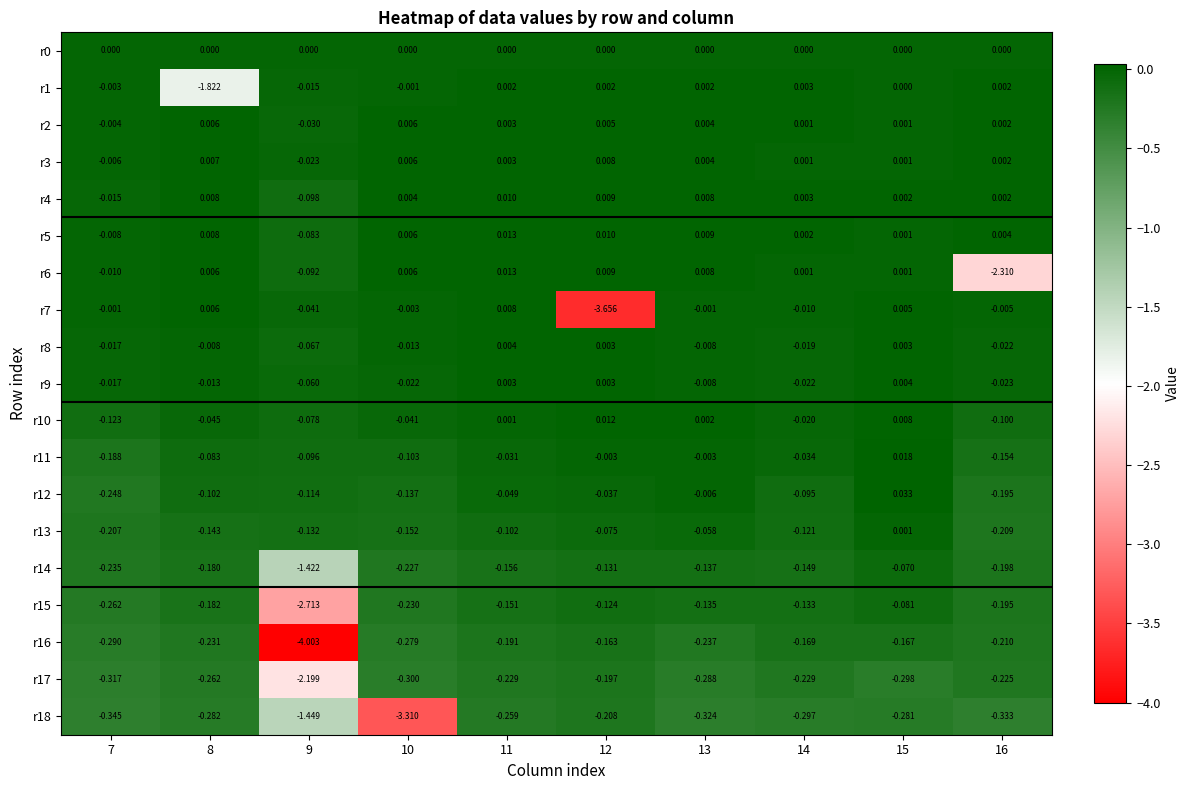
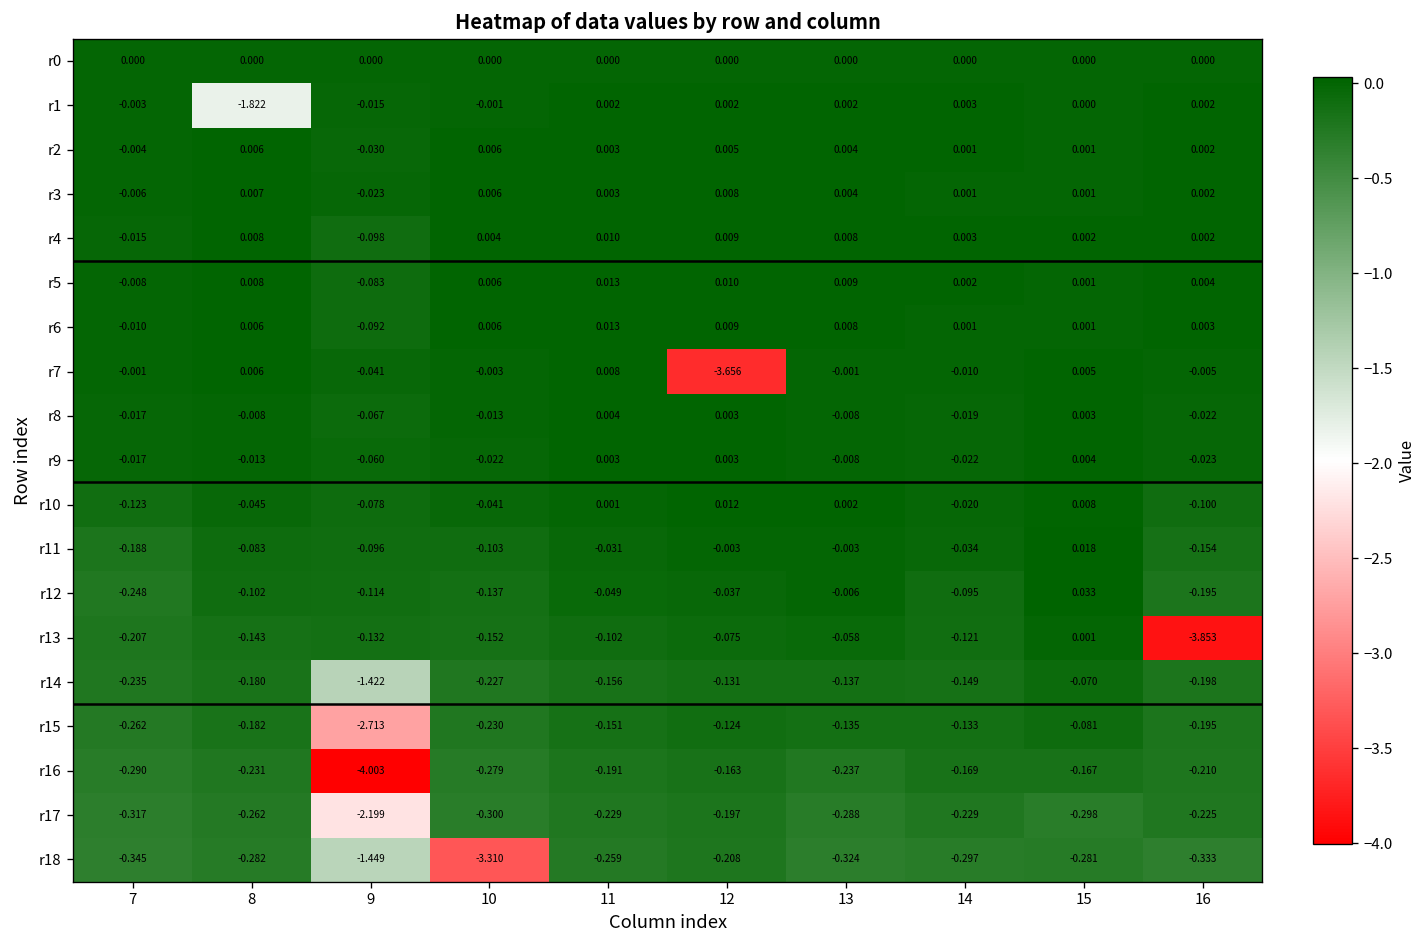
r6, 16: -2.310 -> 0.003
r13, 16: -0.209 -> -3.853
